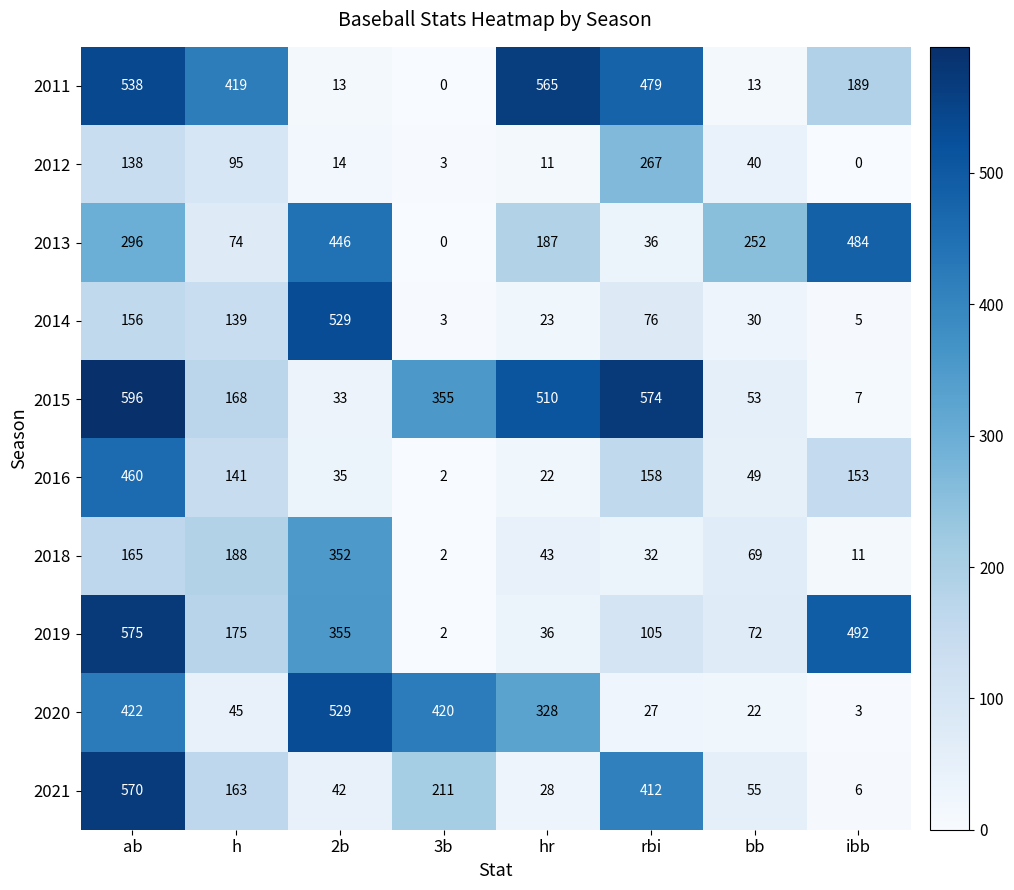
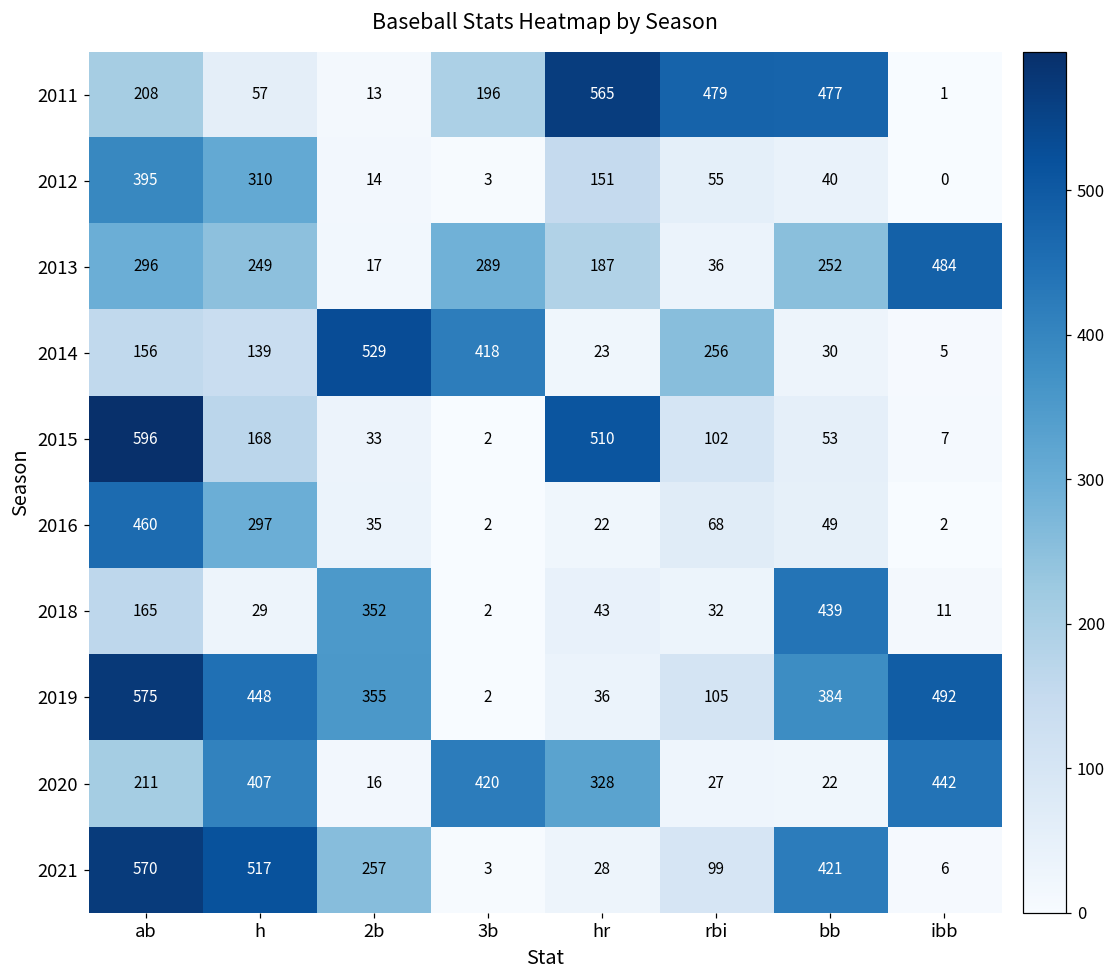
2011, ab: 538 -> 208
2011, h: 419 -> 57
2011, 3b: 0 -> 196
2011, bb: 13 -> 477
2011, ibb: 189 -> 1
2012, ab: 138 -> 395
2012, h: 95 -> 310
2012, hr: 11 -> 151
2012, rbi: 267 -> 55
2013, h: 74 -> 249
2013, 2b: 446 -> 17
2013, 3b: 0 -> 289
2014, 3b: 3 -> 418
2014, rbi: 76 -> 256
2015, 3b: 355 -> 2
2015, rbi: 574 -> 102
2016, h: 141 -> 297
2016, rbi: 158 -> 68
2016, ibb: 153 -> 2
2018, h: 188 -> 29
2018, bb: 69 -> 439
2019, h: 175 -> 448
2019, bb: 72 -> 384
2020, ab: 422 -> 211
2020, h: 45 -> 407
2020, 2b: 529 -> 16
2020, ibb: 3 -> 442
2021, h: 163 -> 517
2021, 2b: 42 -> 257
2021, 3b: 211 -> 3
2021, rbi: 412 -> 99
2021, bb: 55 -> 421
